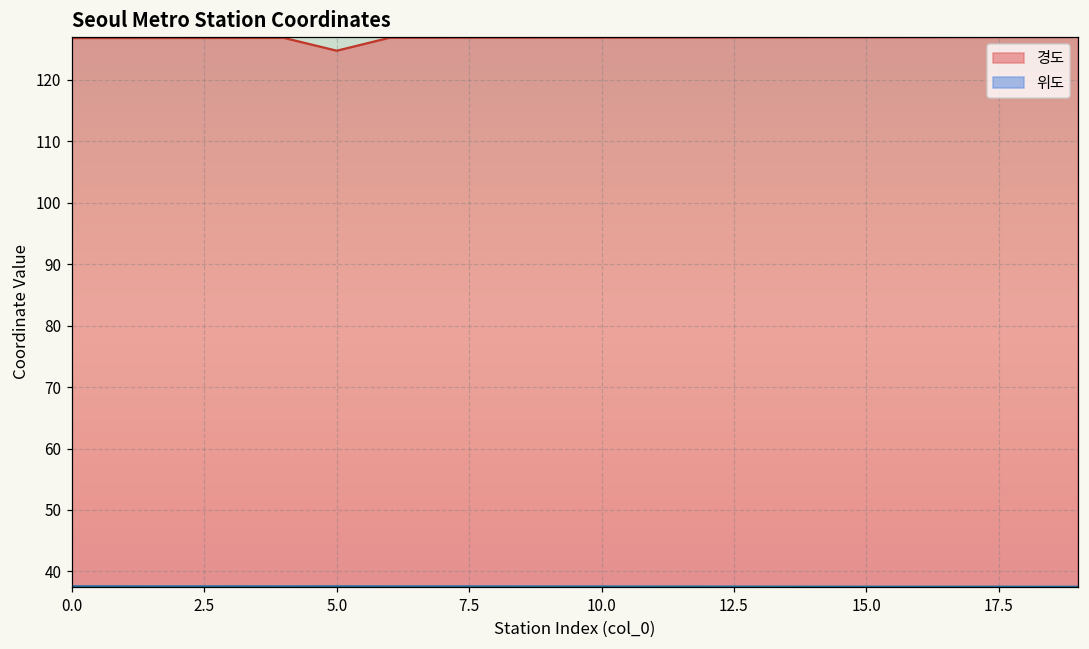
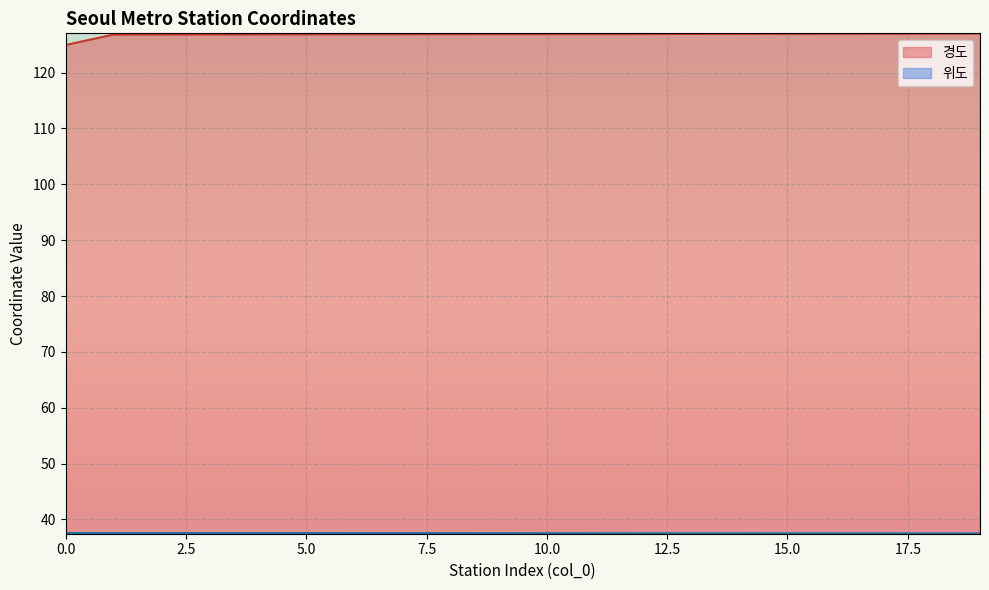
경도, 0.0: 127 -> 125
경도, 5.0: 125 -> 127
